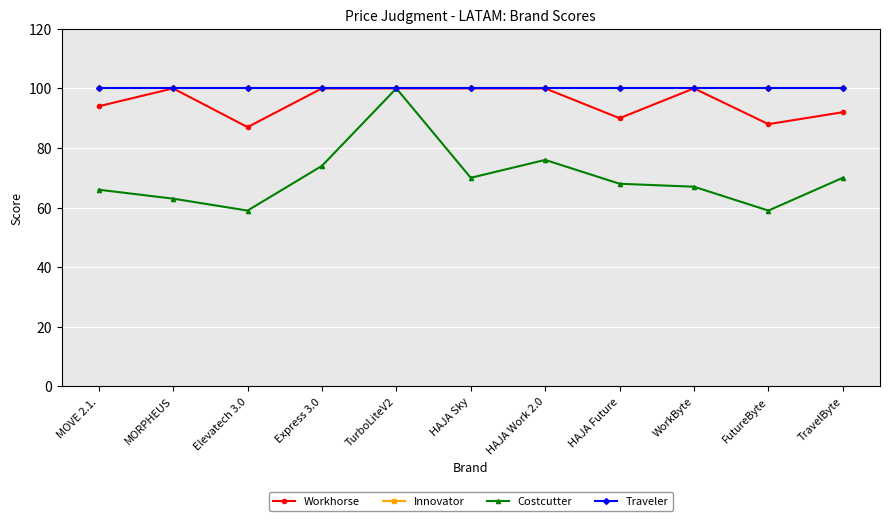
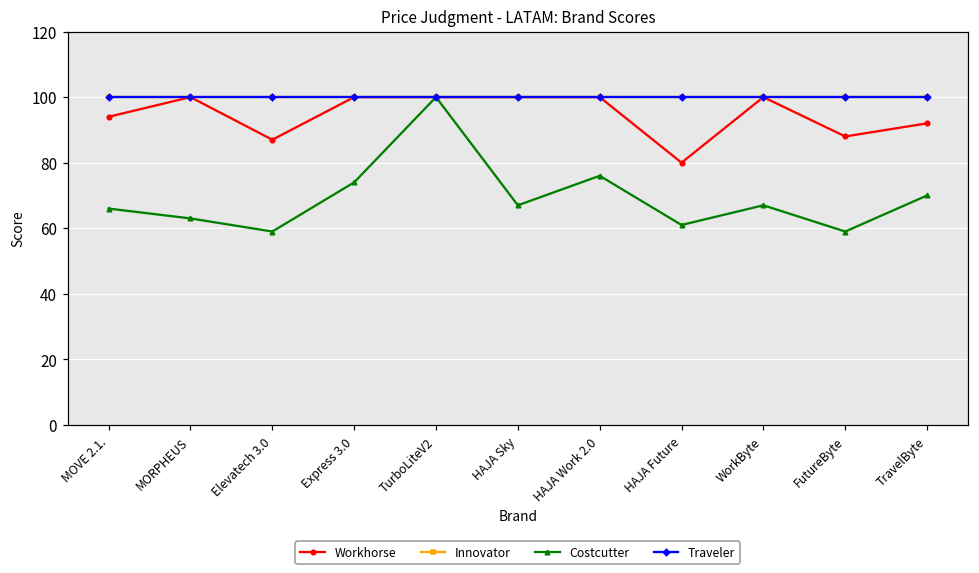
Costcutter, HAJA Sky: 70 -> 67
Workhorse, HAJA Future: 90 -> 80
Costcutter, HAJA Future: 68 -> 61
